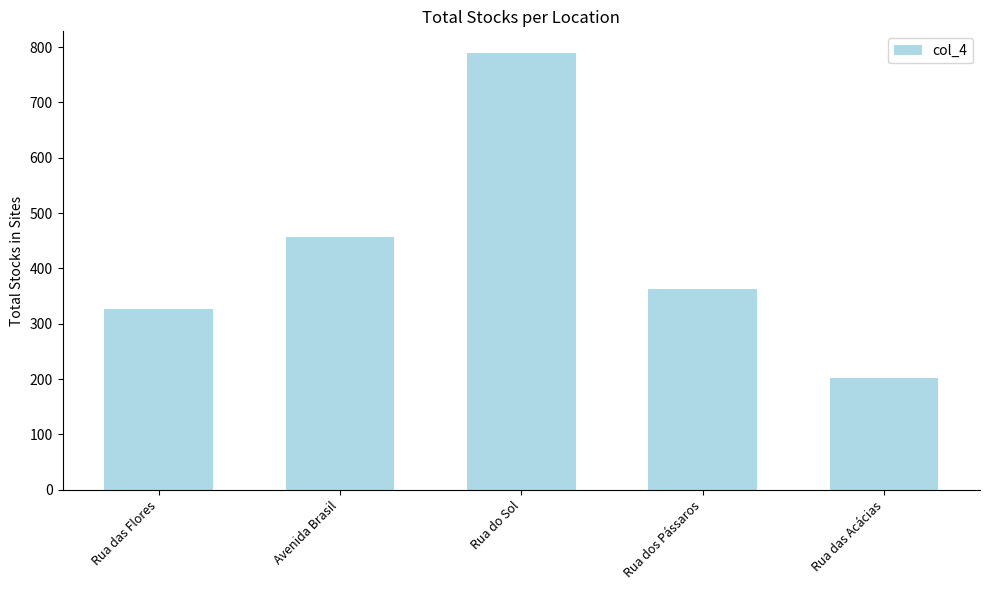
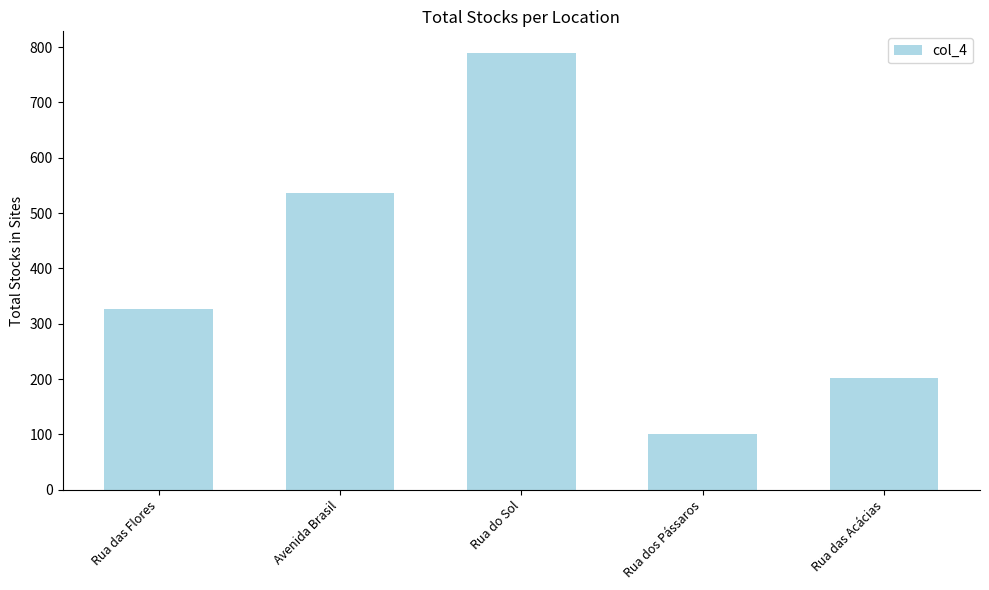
Avenida Brasil: 460 -> 540
Rua dos Pássaros: 360 -> 100
